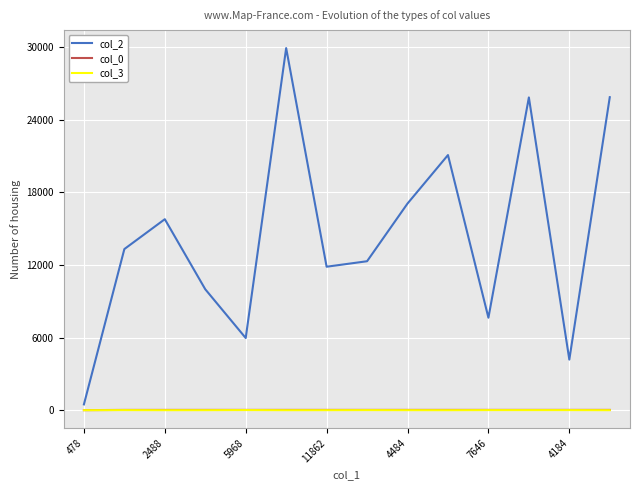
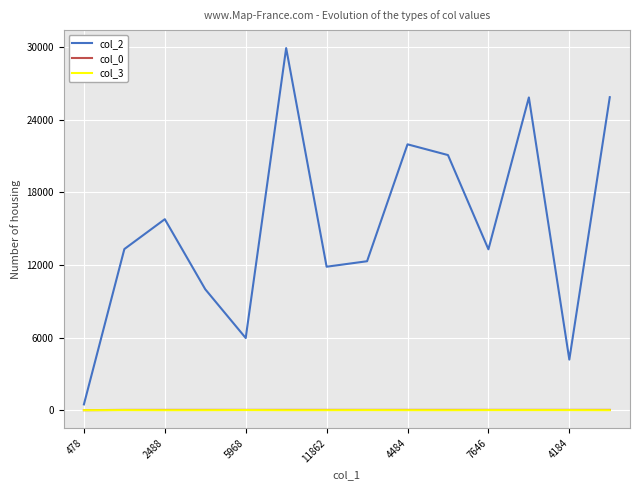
col_2, 4484: 17100 -> 22000
col_2, 7646: 7600 -> 13300
